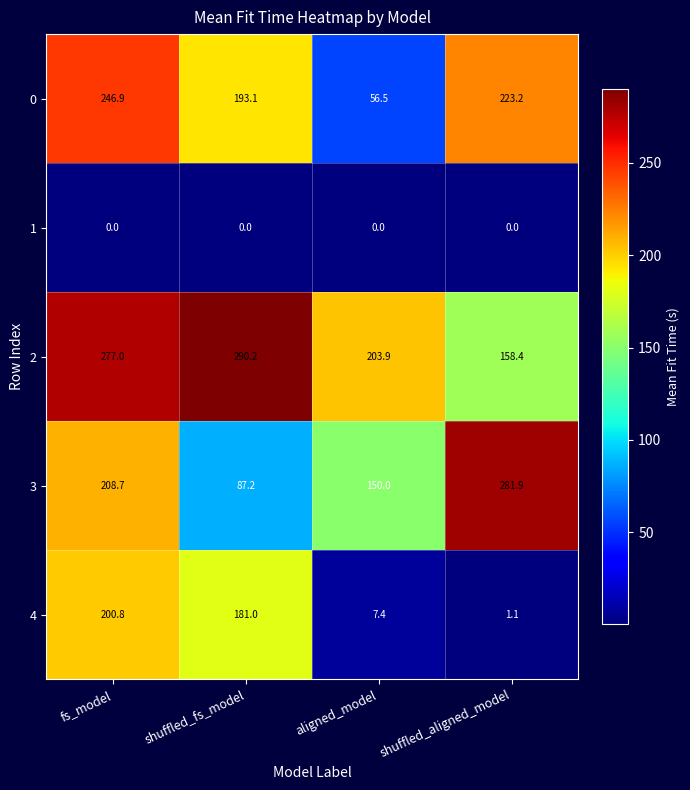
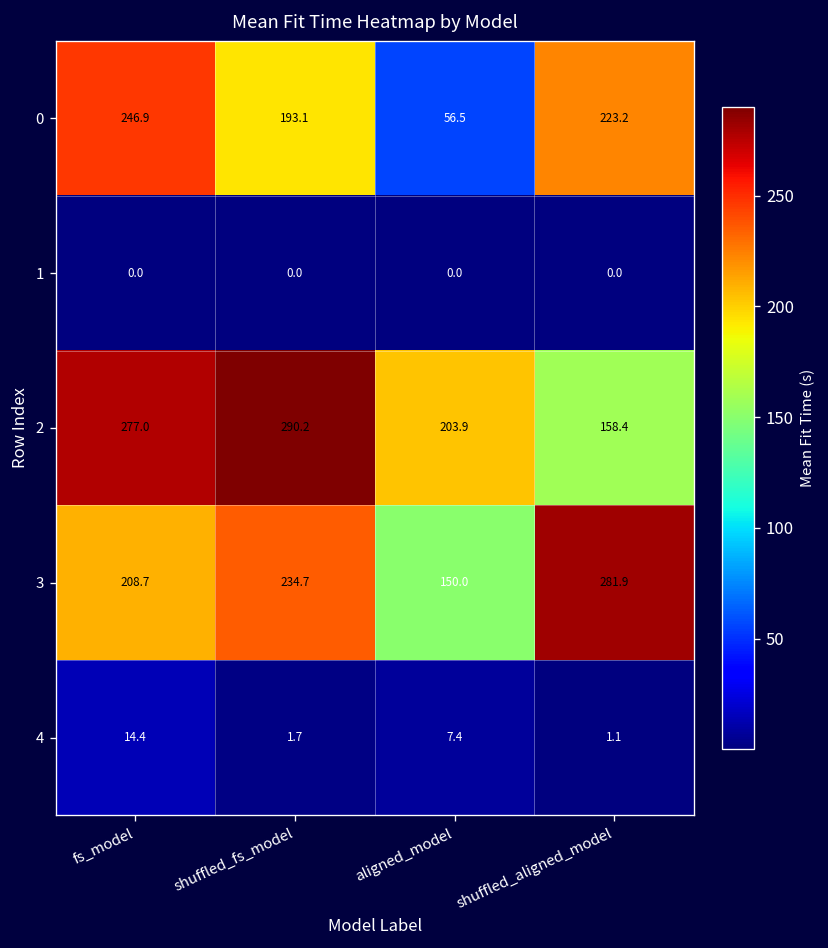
3, shuffled_fs_model: 87.2 -> 234.7
4, fs_model: 200.8 -> 14.4
4, shuffled_fs_model: 181.0 -> 1.7
